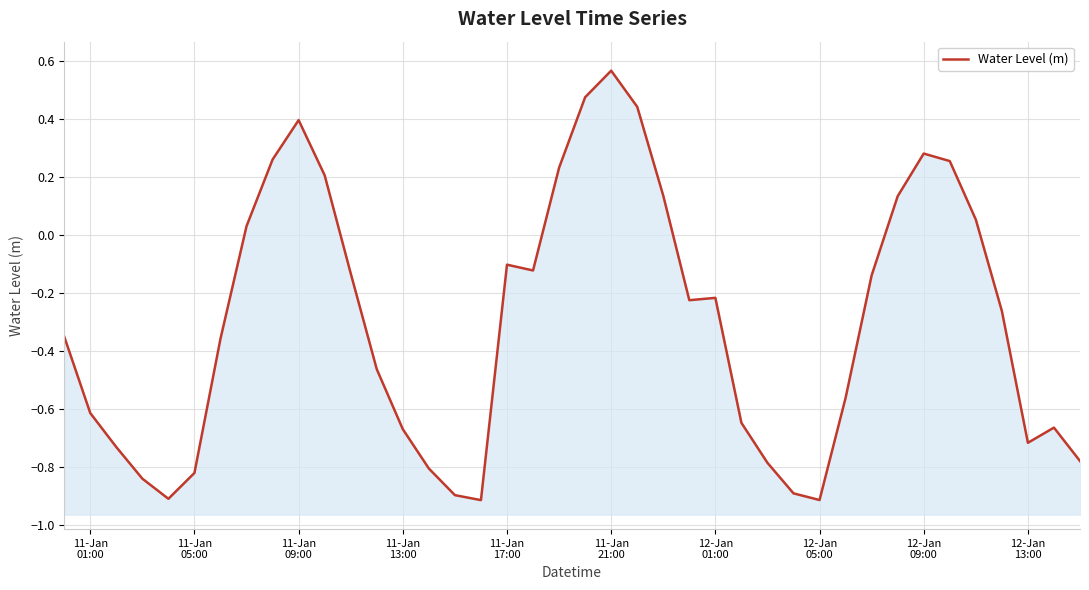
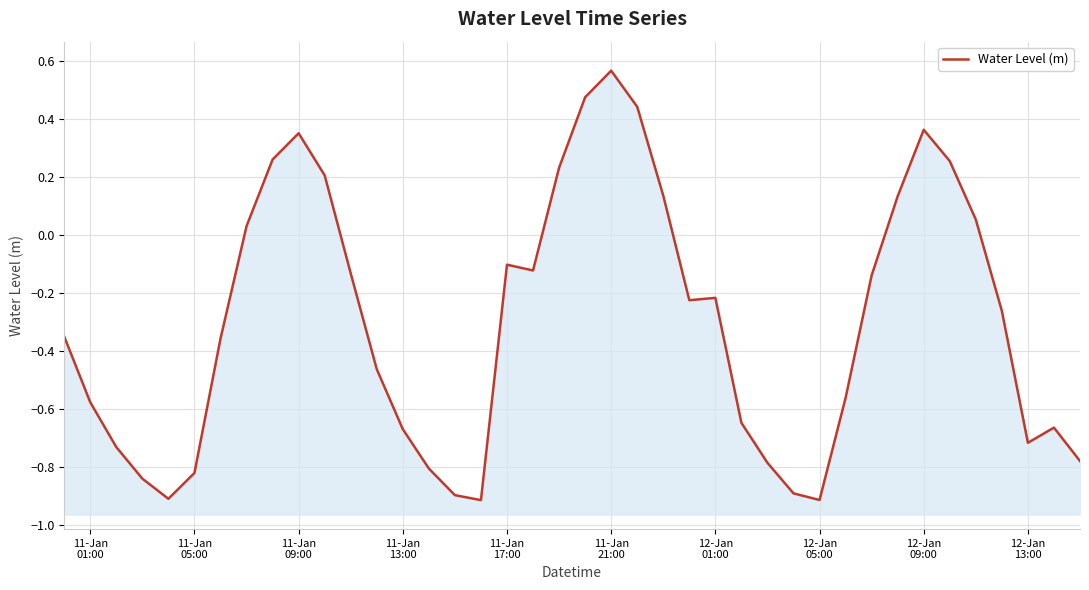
11-Jan 01:00: -0.61 -> -0.58
11-Jan 09:00: 0.40 -> 0.35
12-Jan 09:00: 0.28 -> 0.36
